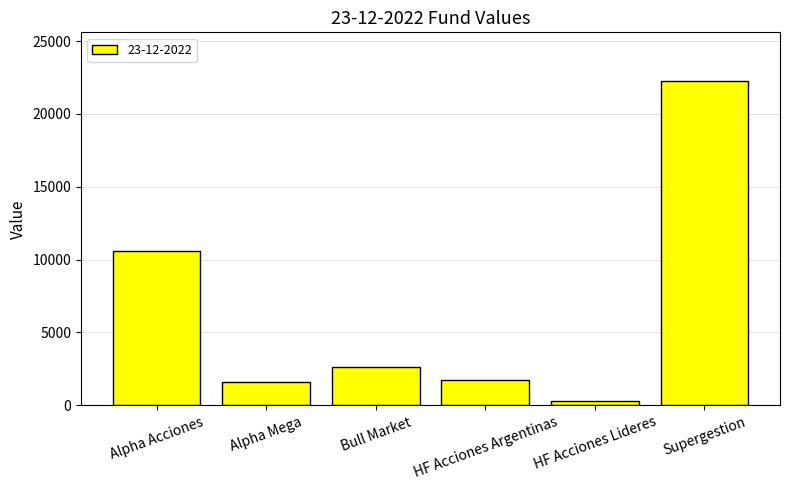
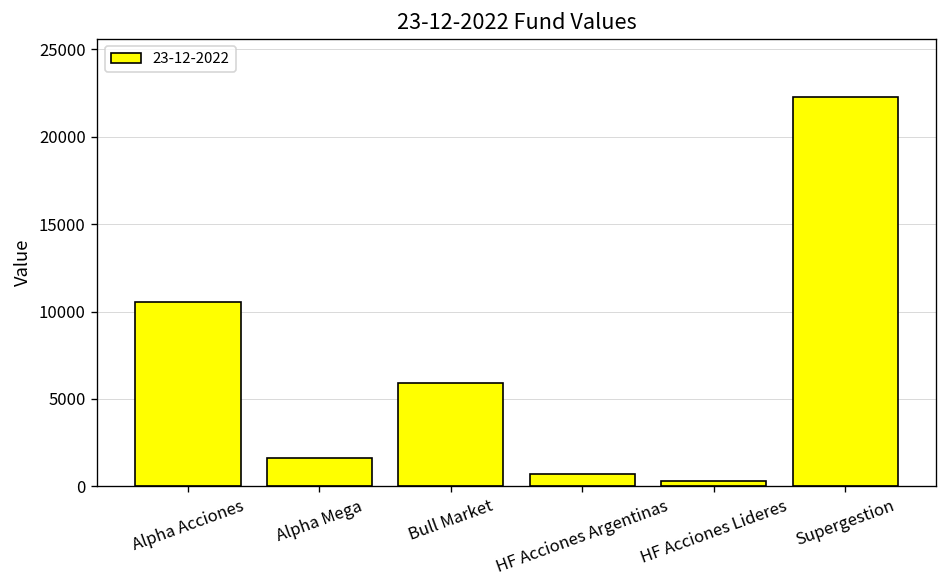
Bull Market: 2600 -> 5900
HF Acciones Argentinas: 1700 -> 700
